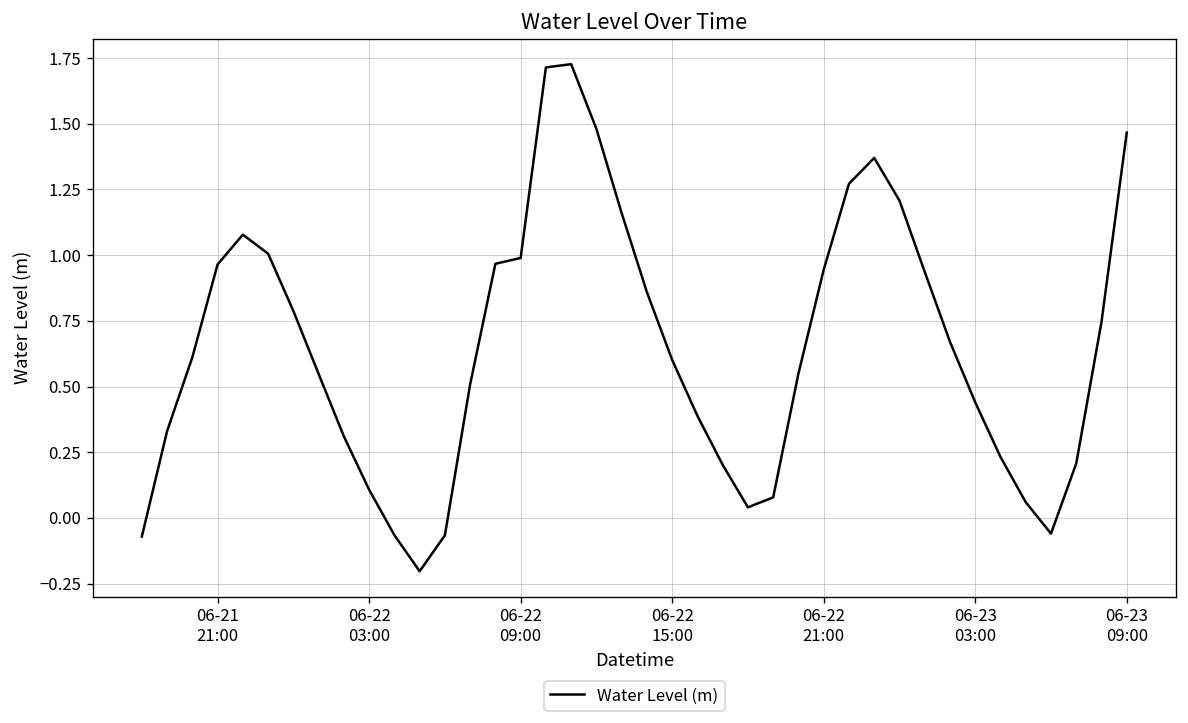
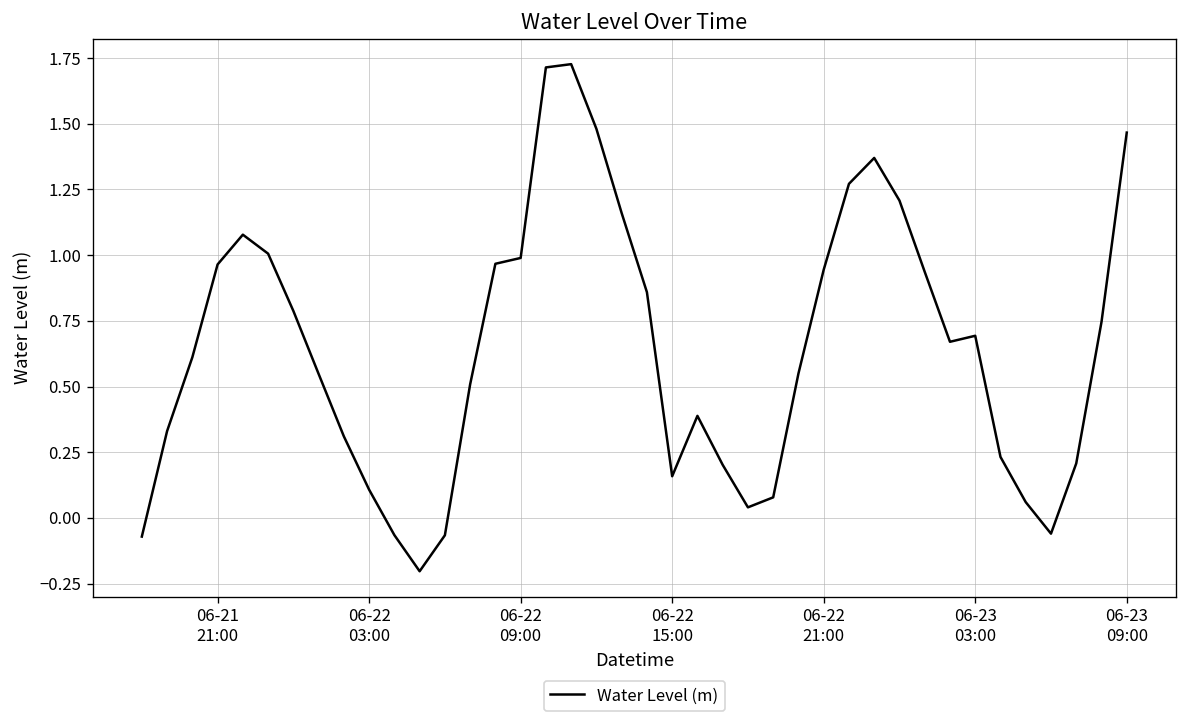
06-22 15:00: 0.60 -> 0.16
06-23 03:00: 0.44 -> 0.69
